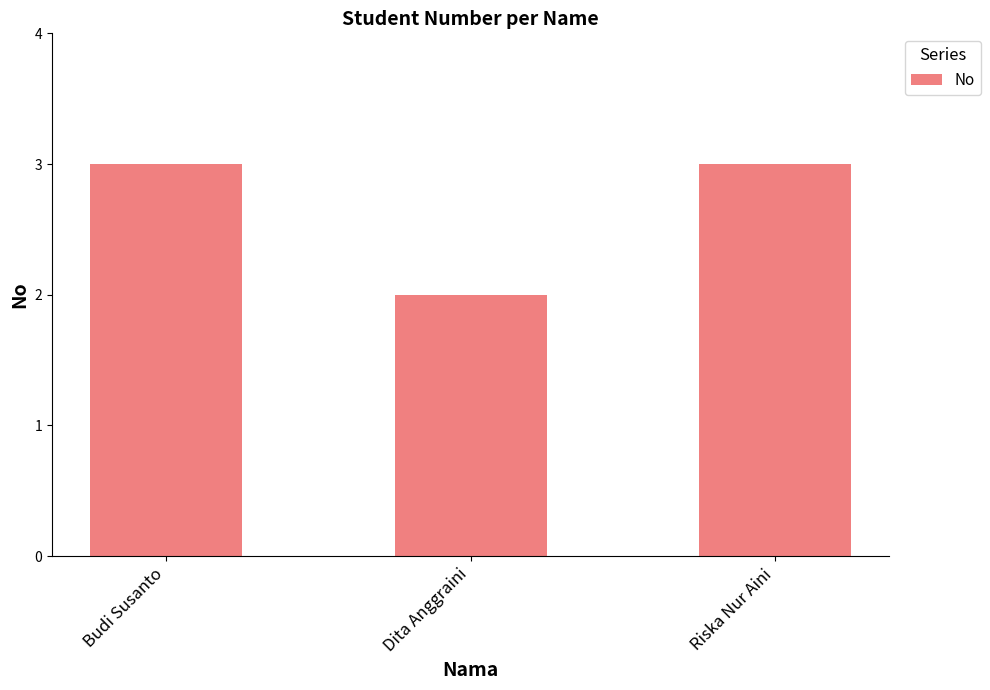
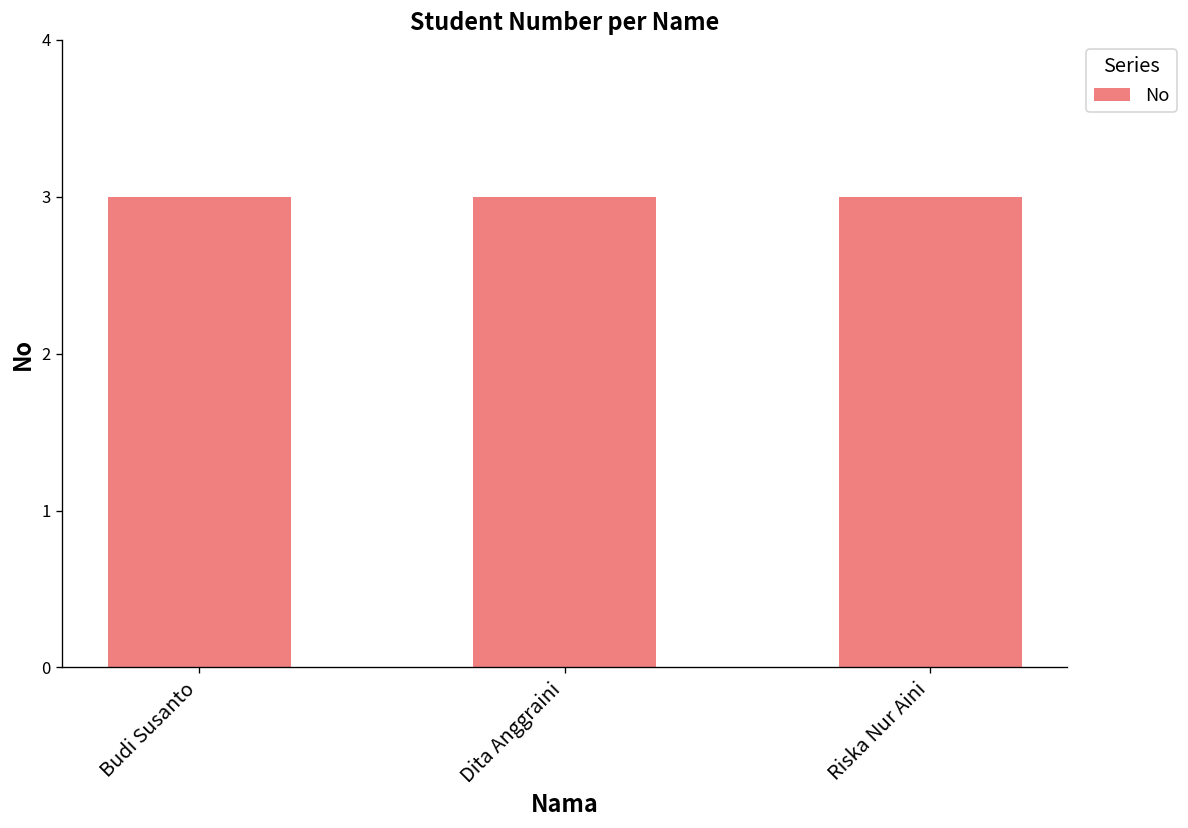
Dita Anggraini: 2 -> 3
